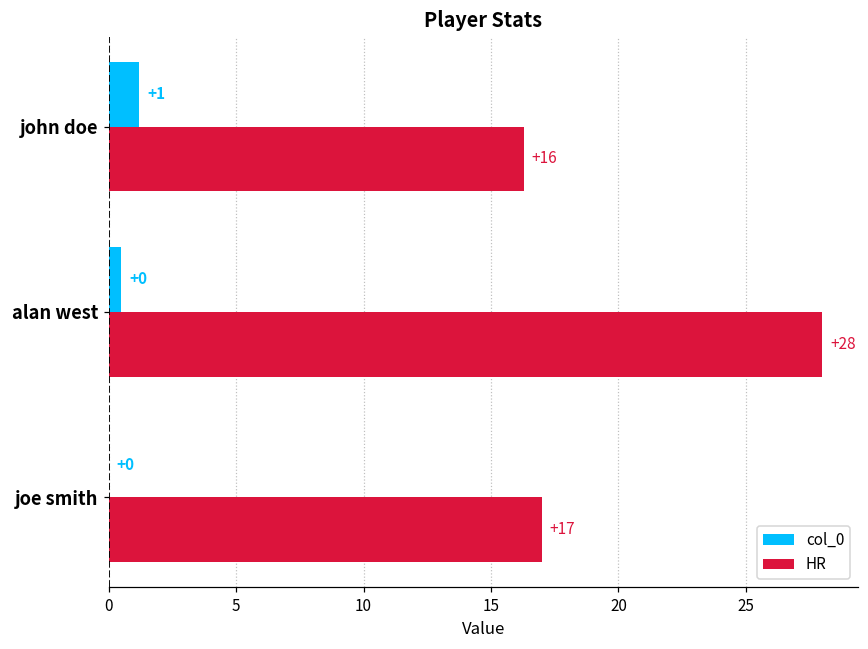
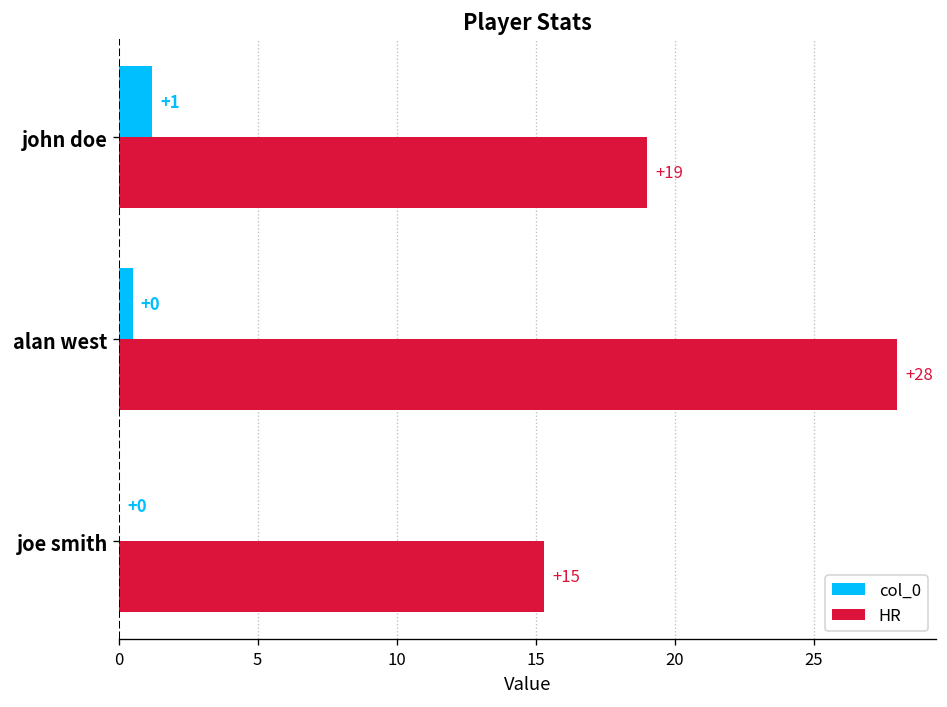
HR, john doe: +16 -> +19
HR, joe smith: +17 -> +15
